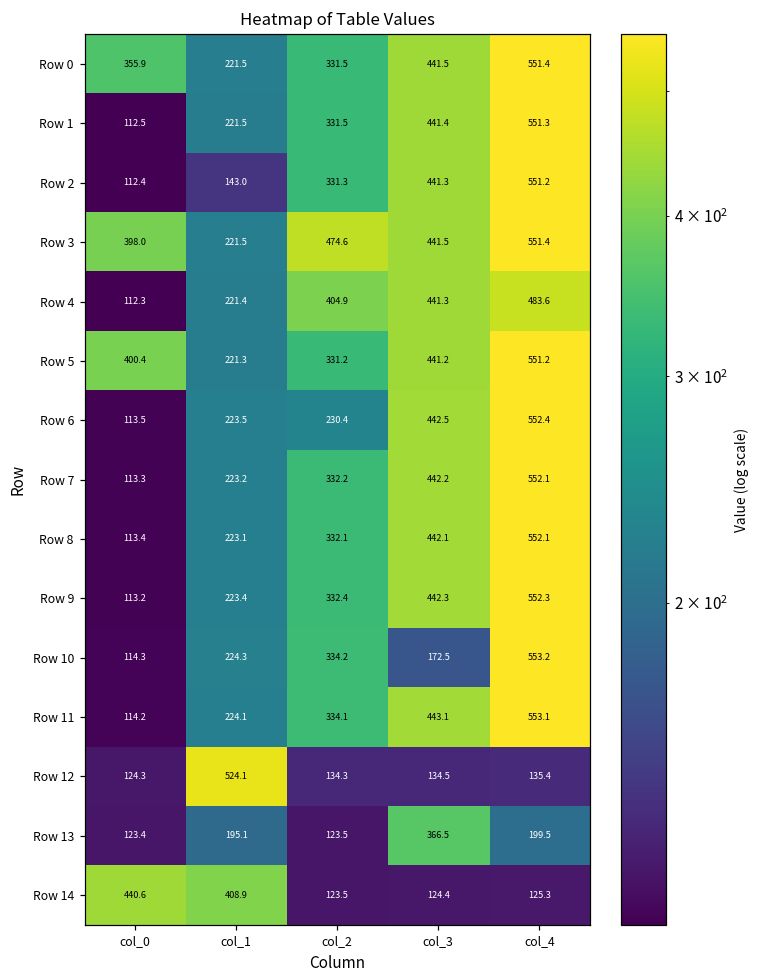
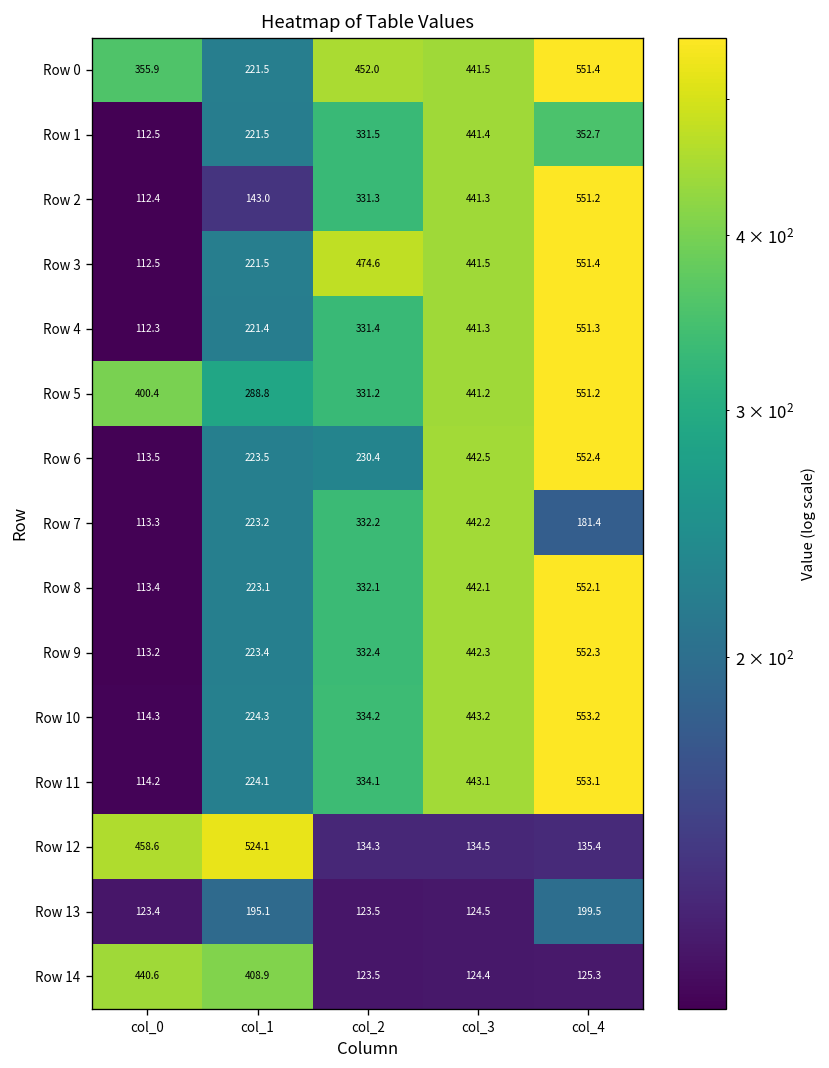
Row 0, col_2: 331.5 -> 452.0
Row 1, col_4: 551.3 -> 352.7
Row 3, col_0: 398.0 -> 112.5
Row 4, col_2: 404.9 -> 331.4
Row 4, col_4: 483.6 -> 551.3
Row 5, col_1: 221.3 -> 288.8
Row 7, col_4: 552.1 -> 181.4
Row 10, col_3: 172.5 -> 443.2
Row 12, col_0: 124.3 -> 458.6
Row 13, col_3: 366.5 -> 124.5
